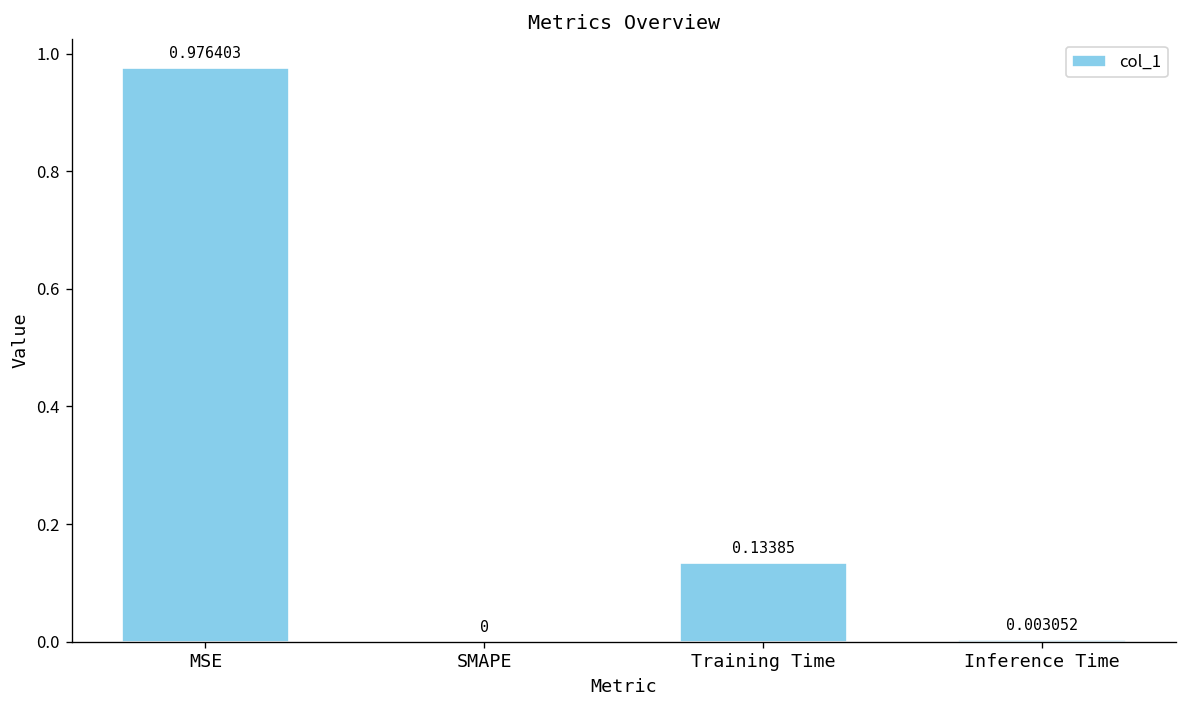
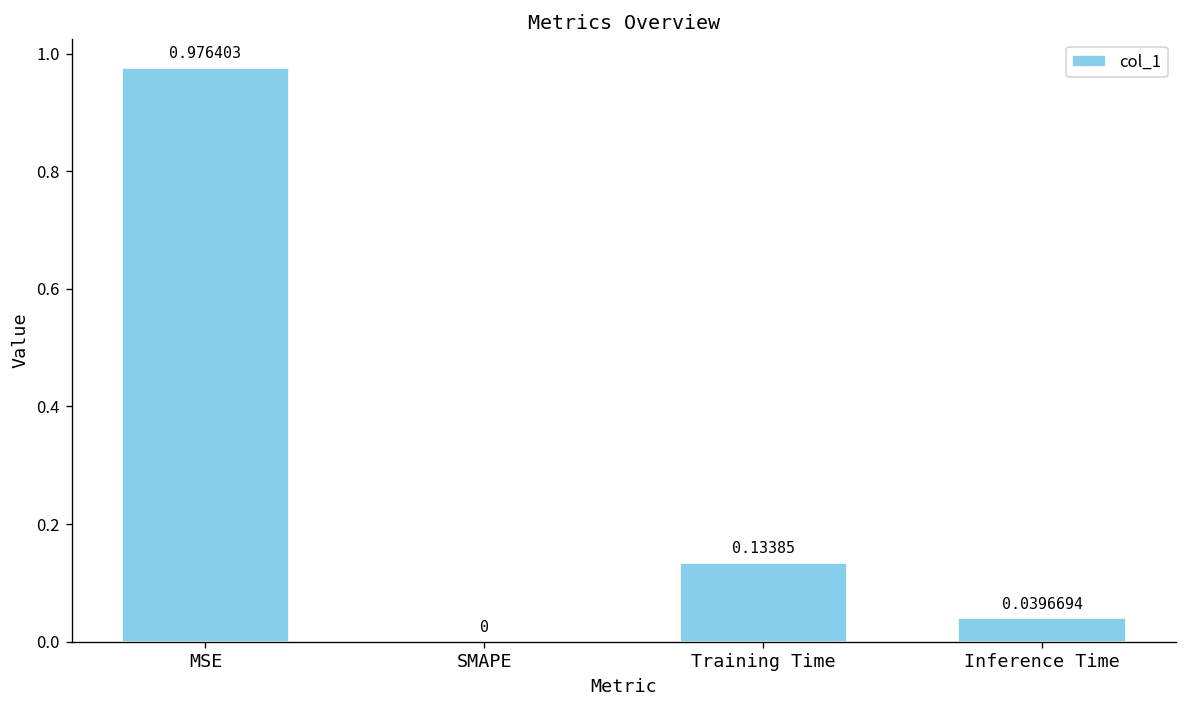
Inference Time: 0.003052 -> 0.0396694
